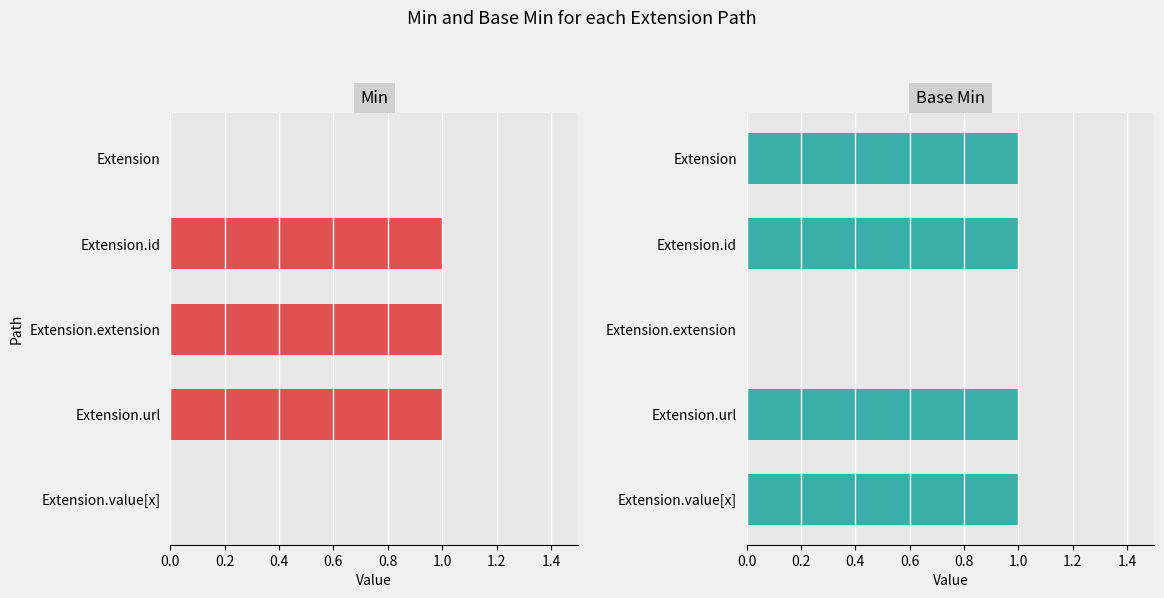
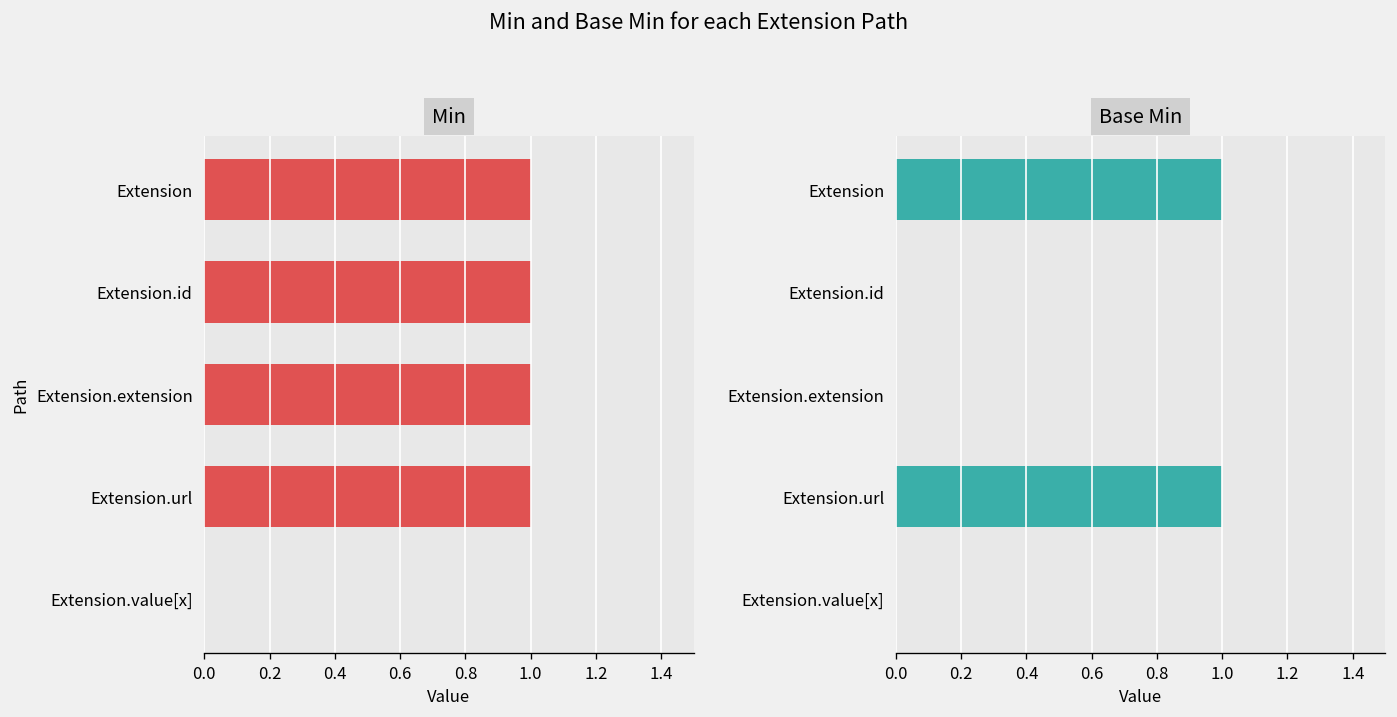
Min, Extension: 0 -> 1
Base Min, Extension.id: 1 -> 0
Base Min, Extension.value[x]: 1 -> 0
